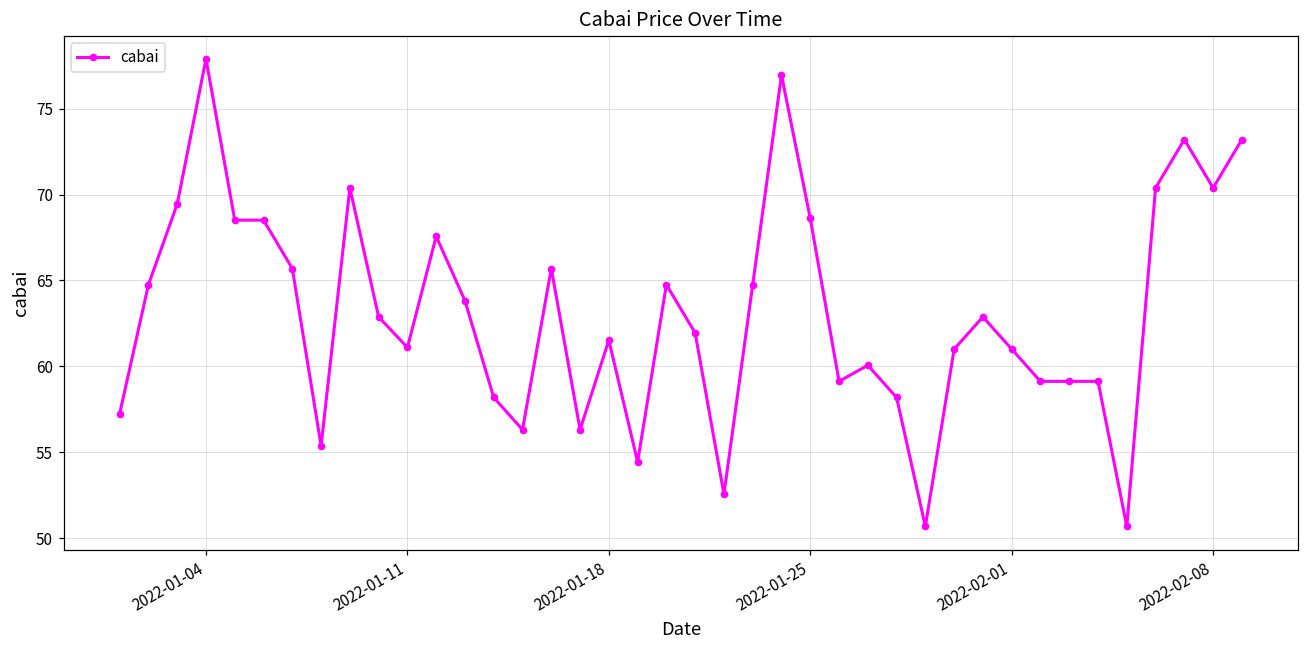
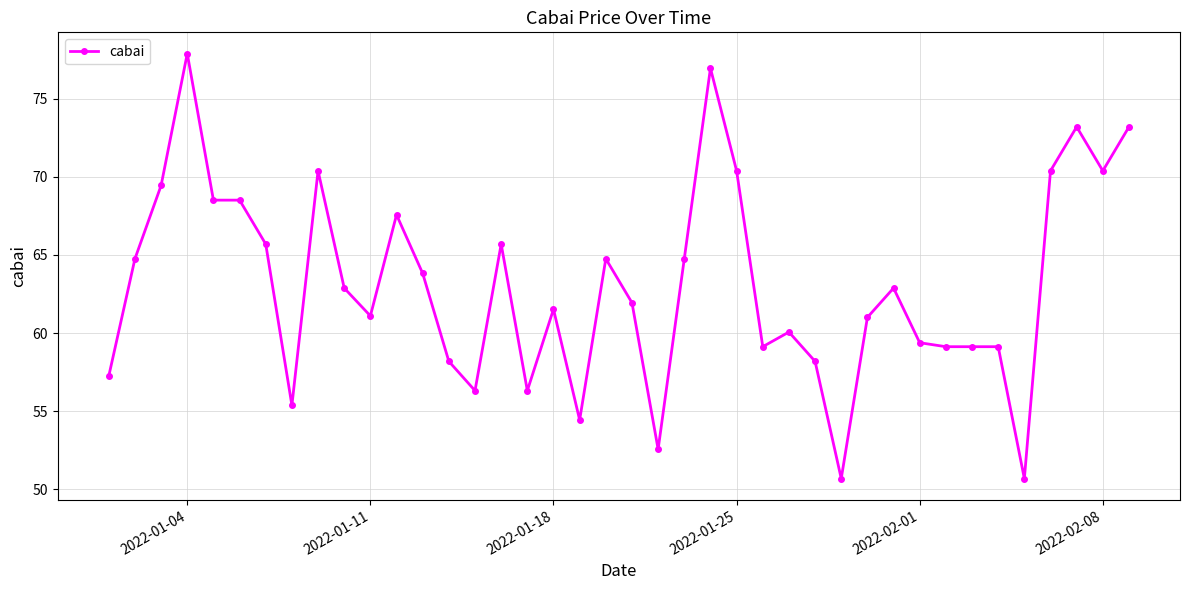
2022-01-25: 68.6 -> 70.4
2022-02-01: 61.0 -> 59.4
